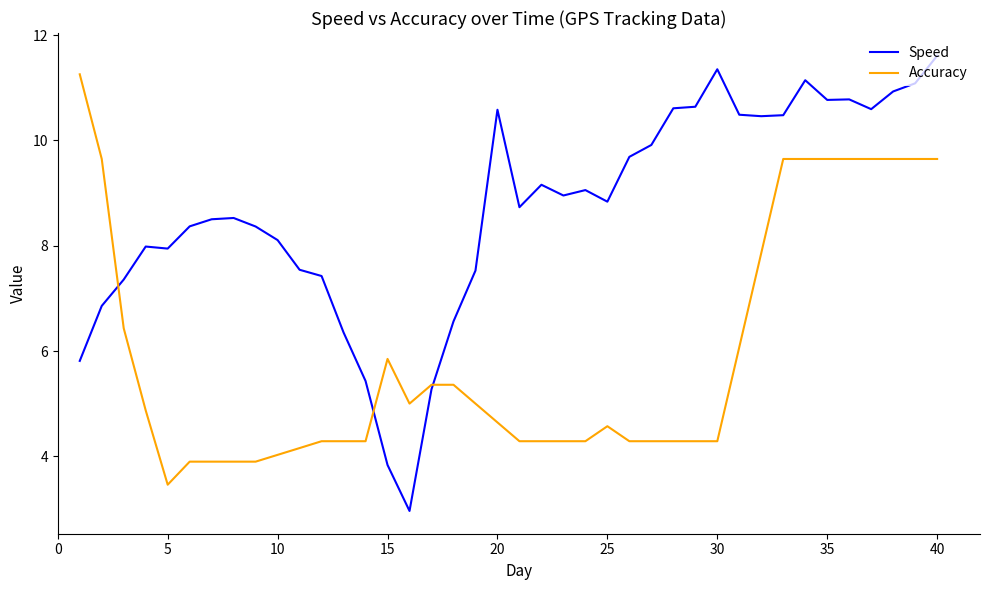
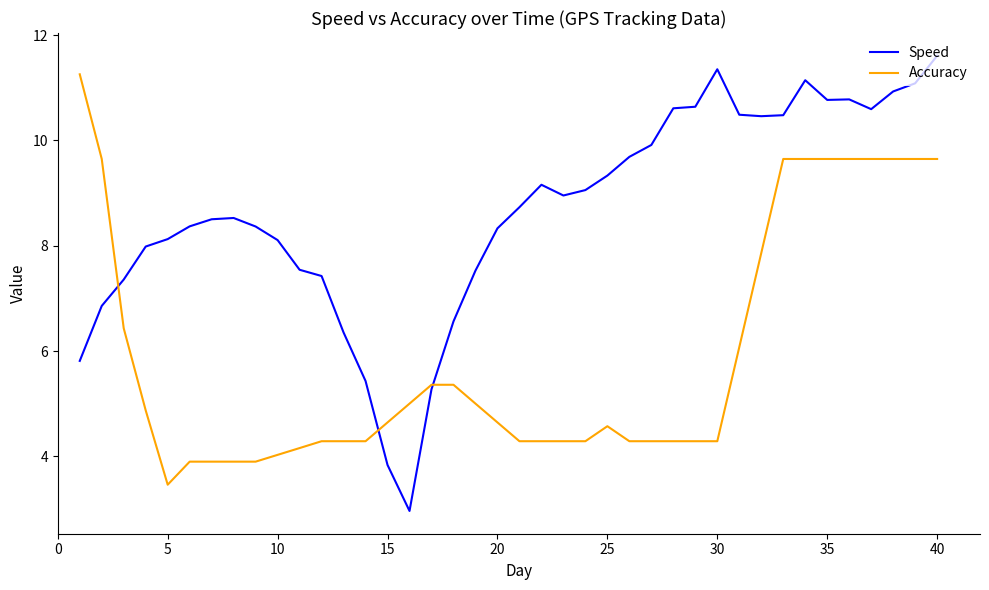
Speed, 5: 7.9 -> 8.1
Accuracy, 15: 5.9 -> 4.6
Speed, 20: 10.6 -> 8.3
Speed, 25: 8.8 -> 9.3
